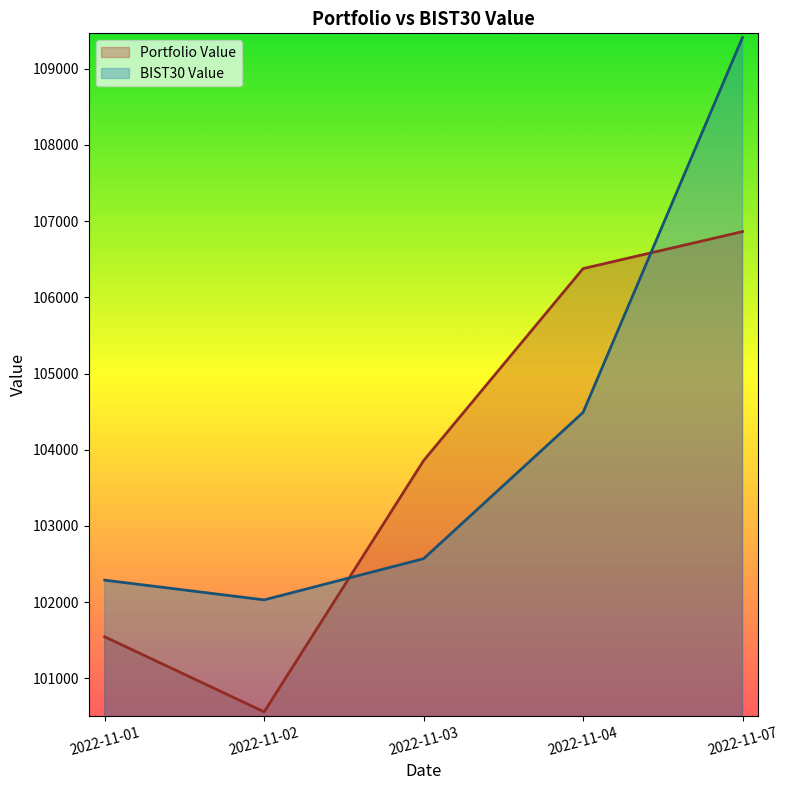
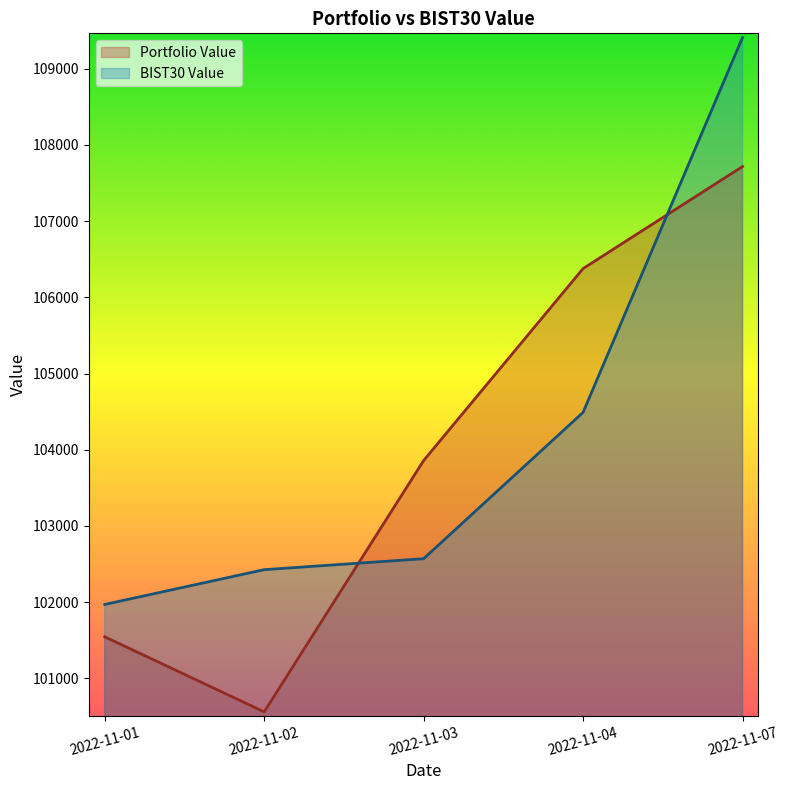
BIST30 Value, 2022-11-01: 102300 -> 102000
BIST30 Value, 2022-11-02: 102000 -> 102400
Portfolio Value, 2022-11-07: 106900 -> 107700
